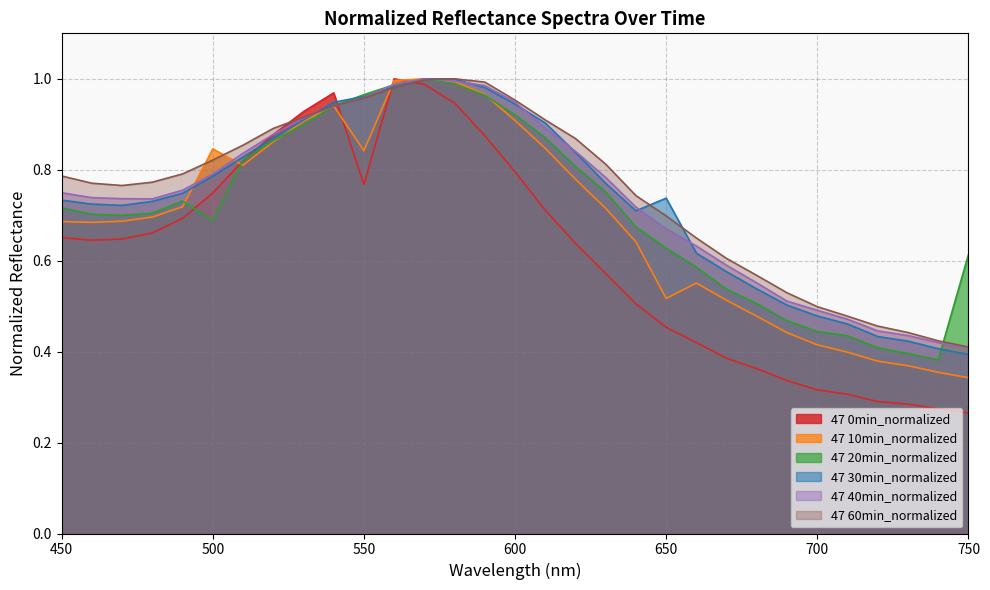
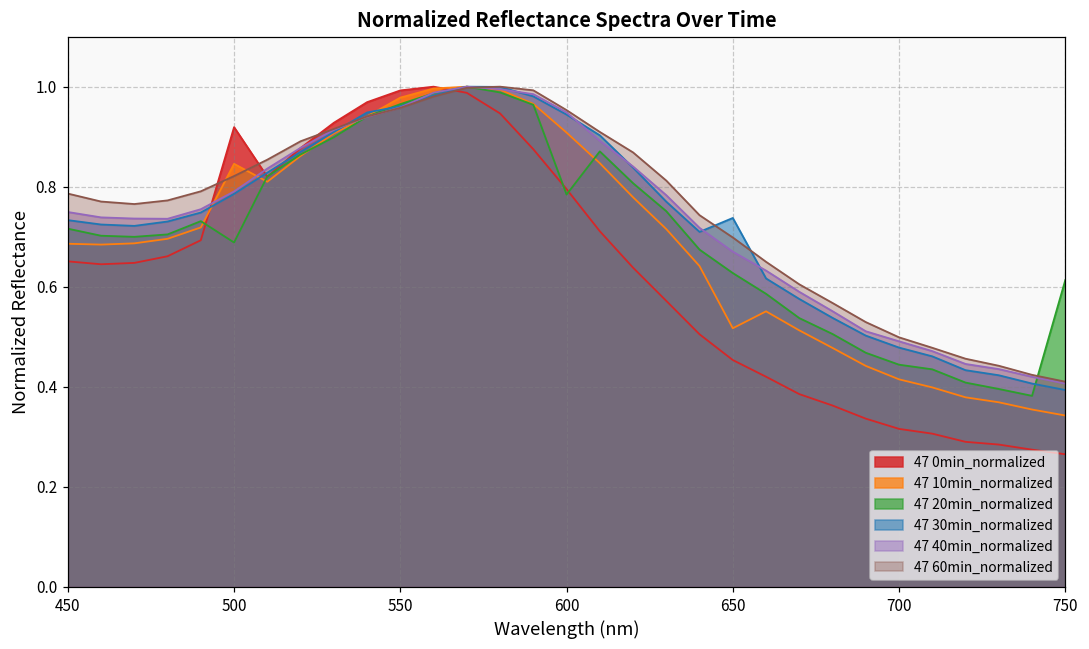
47 0min_normalized, 500: 0.75 -> 0.92
47 0min_normalized, 550: 0.77 -> 0.99
47 10min_normalized, 550: 0.84 -> 0.98
47 20min_normalized, 600: 0.92 -> 0.78
